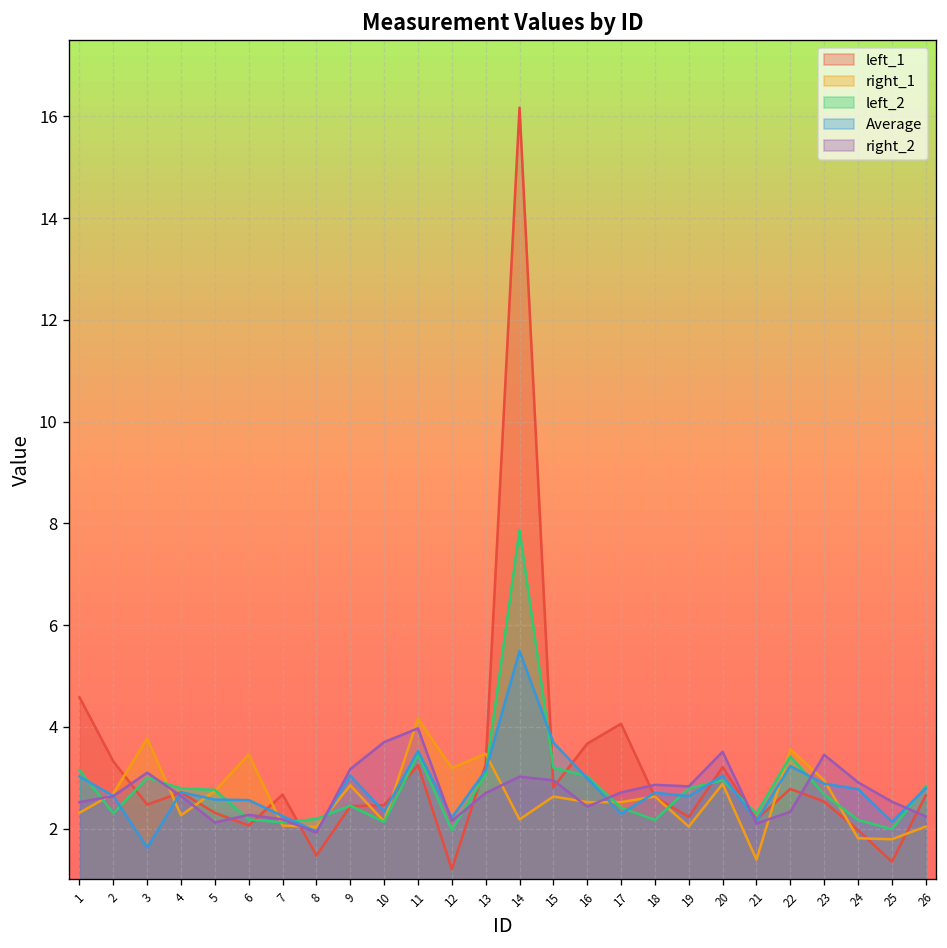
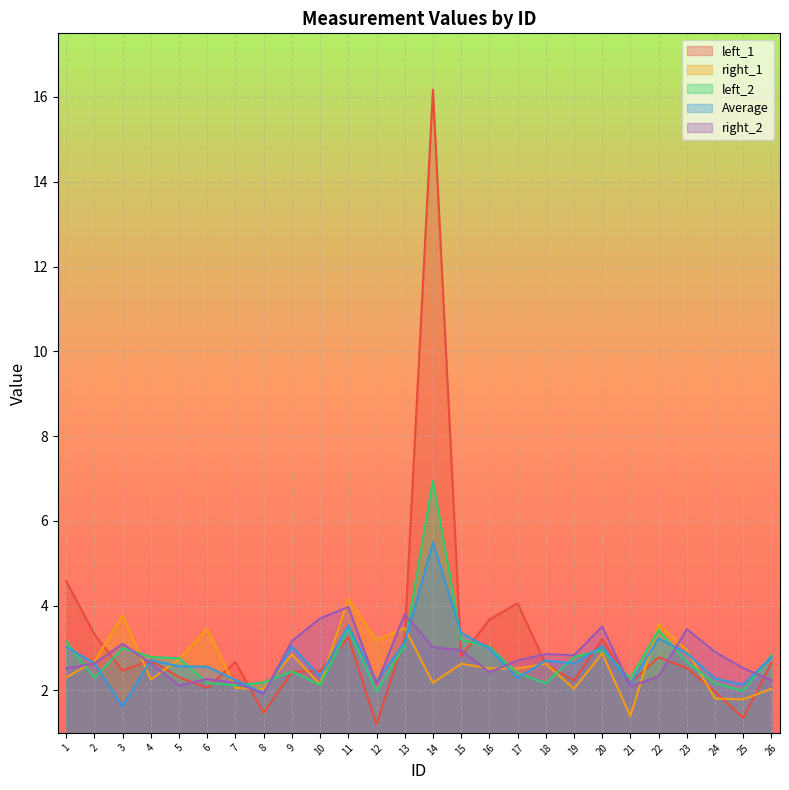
right_2, 13: 2.7 -> 3.8
left_2, 14: 7.9 -> 7.0
Average, 15: 3.7 -> 3.4
Average, 24: 2.8 -> 2.3
